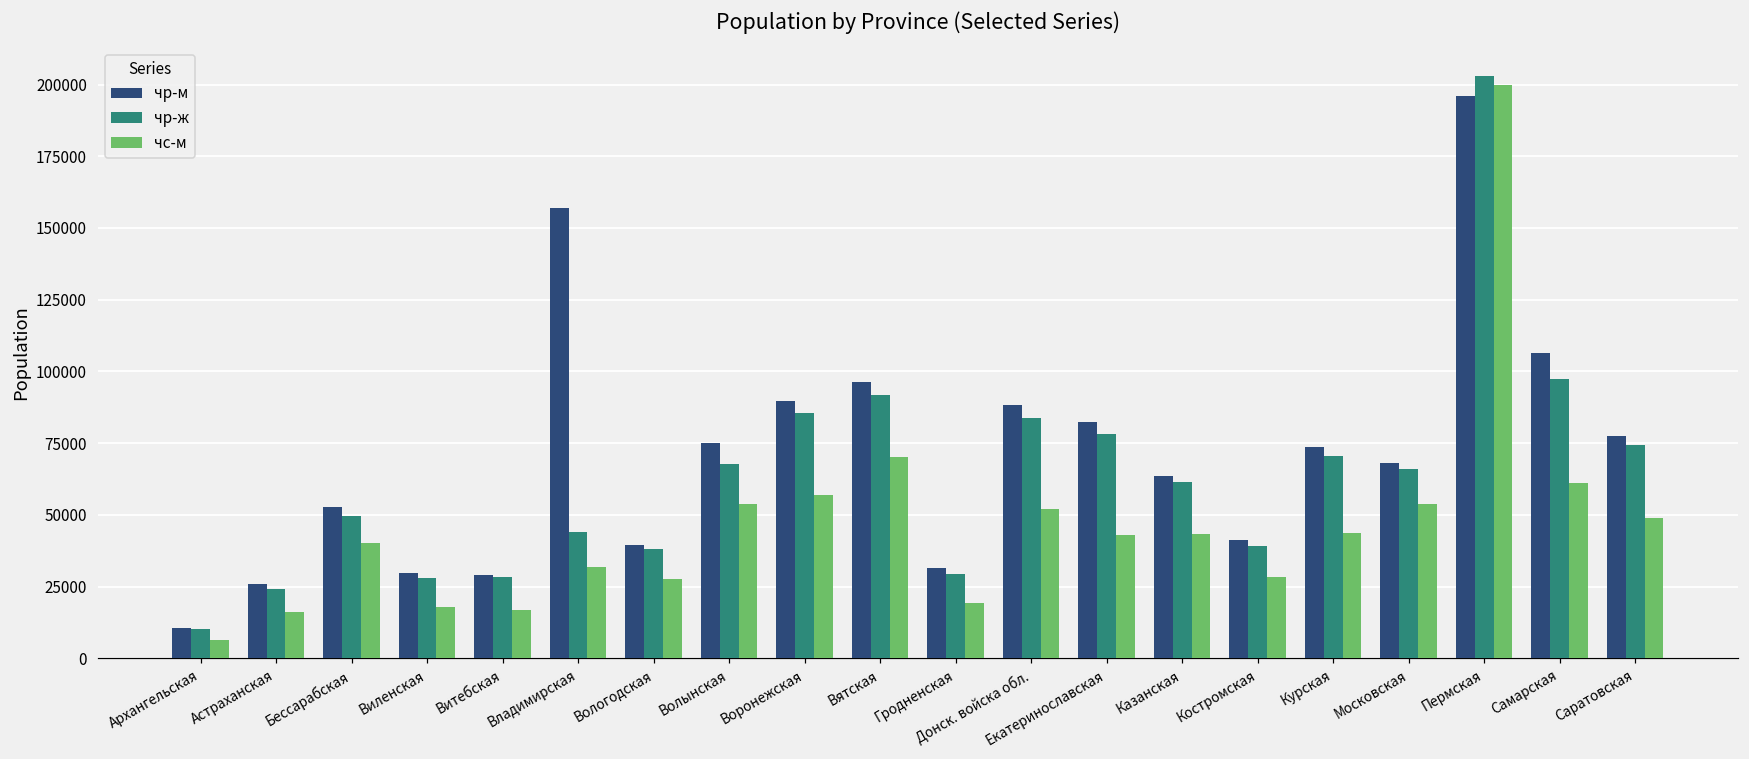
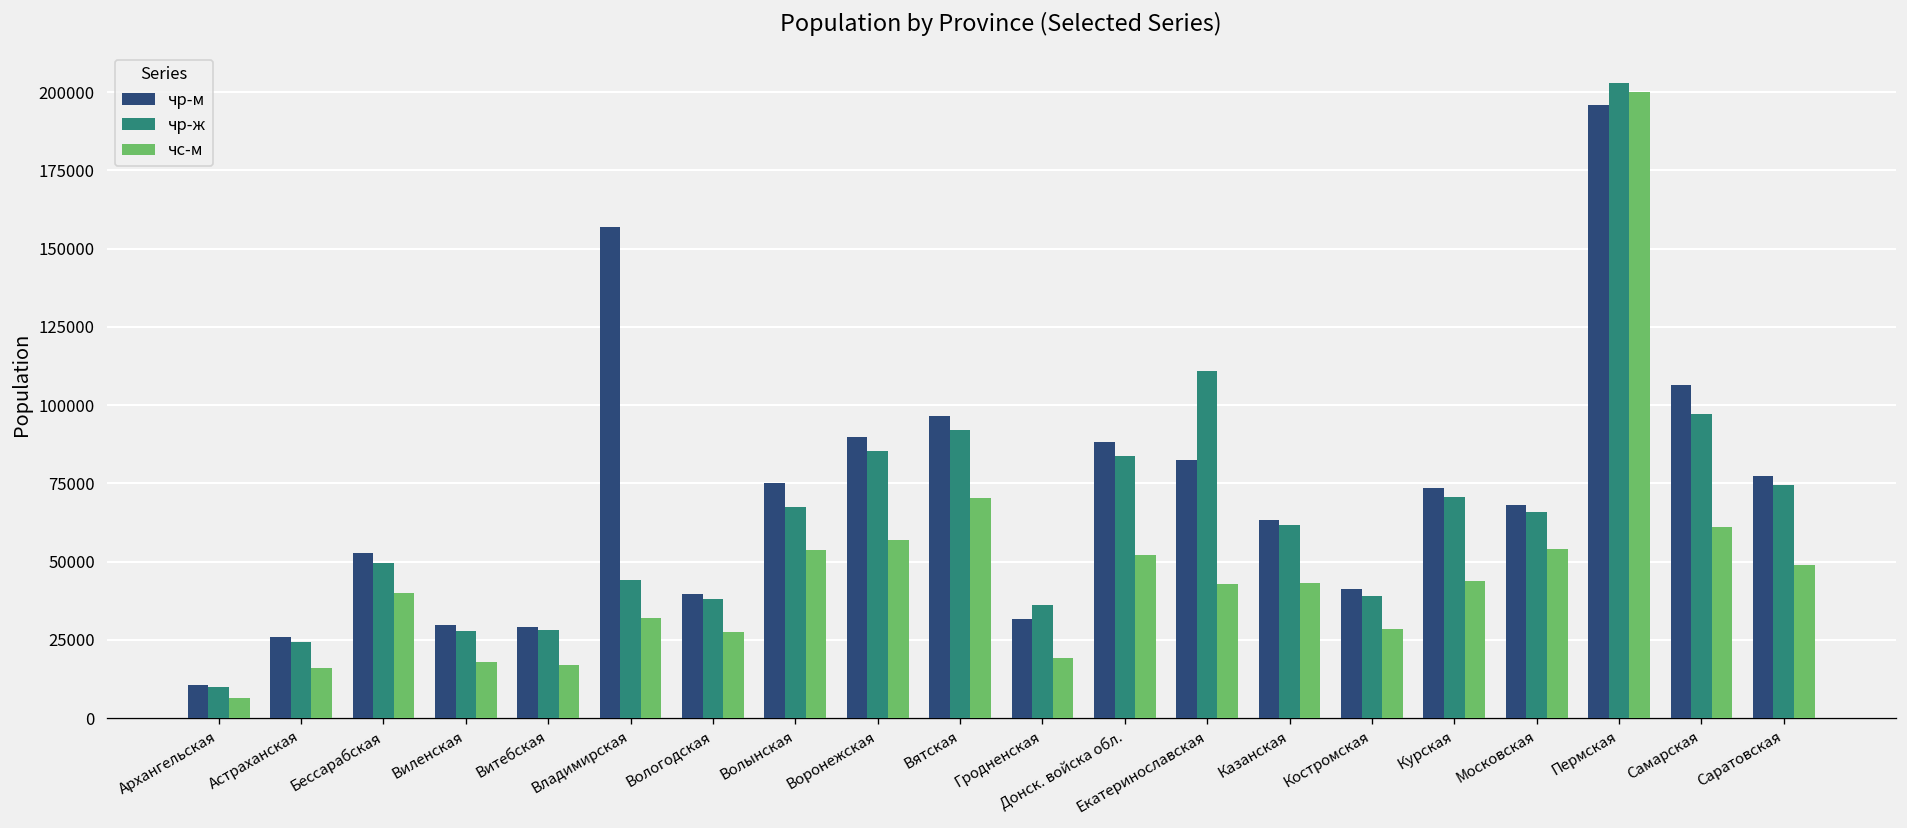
чр-ж, Гродненская: 29000 -> 36000
чр-ж, Екатеринославская: 78000 -> 111000
